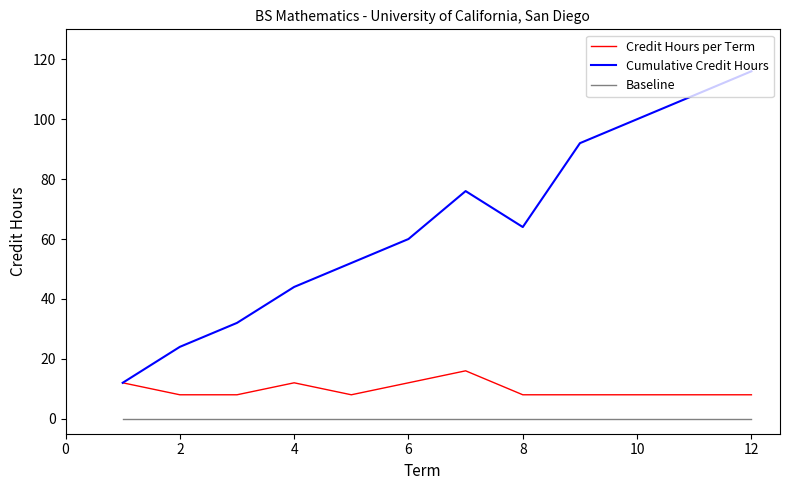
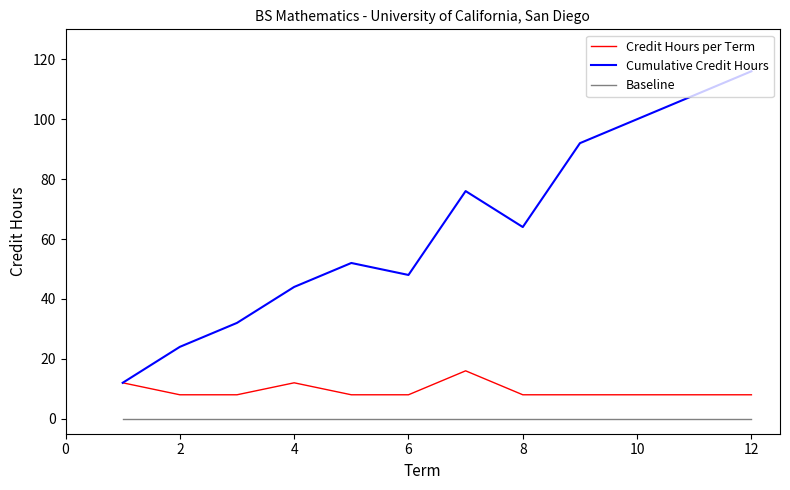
Credit Hours per Term, 6: 12 -> 8
Cumulative Credit Hours, 6: 60 -> 48
